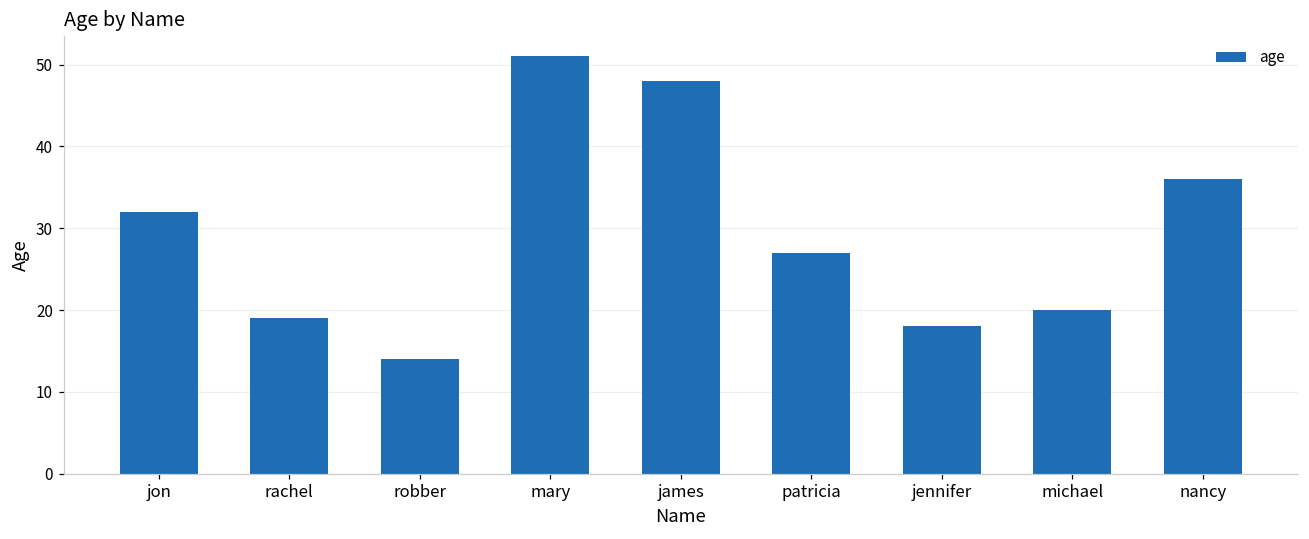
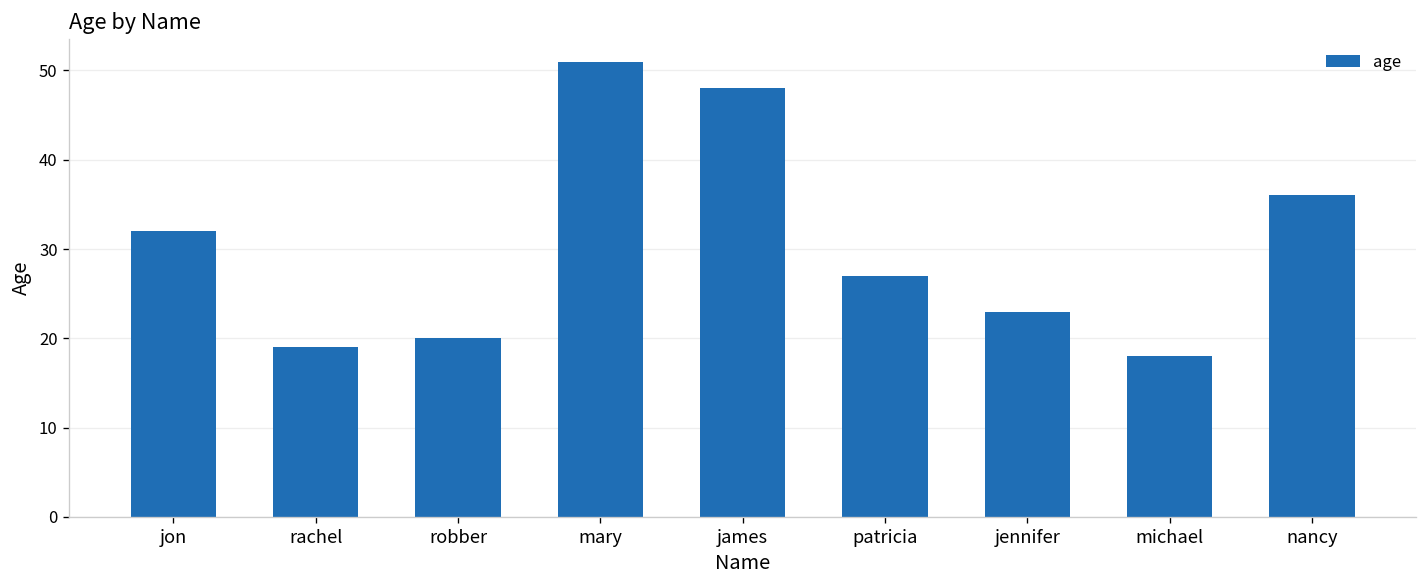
robber: 14 -> 20
jennifer: 18 -> 23
michael: 20 -> 18
